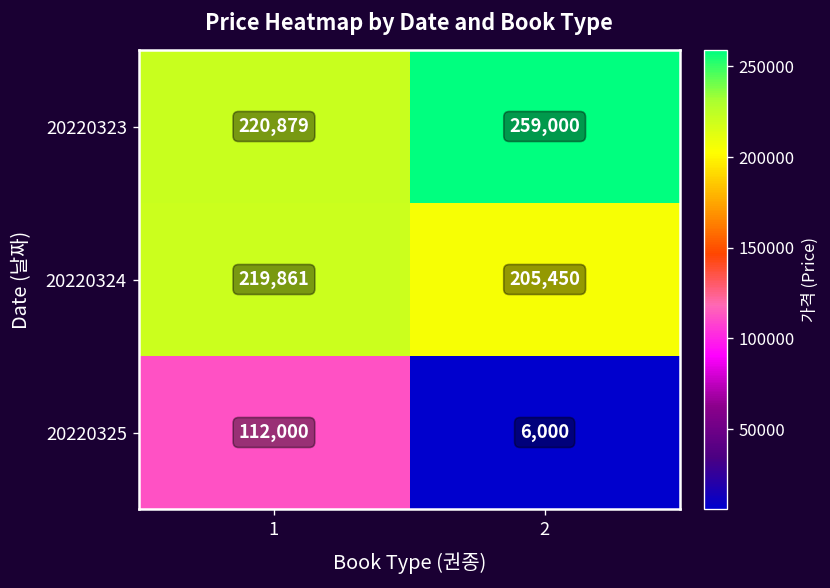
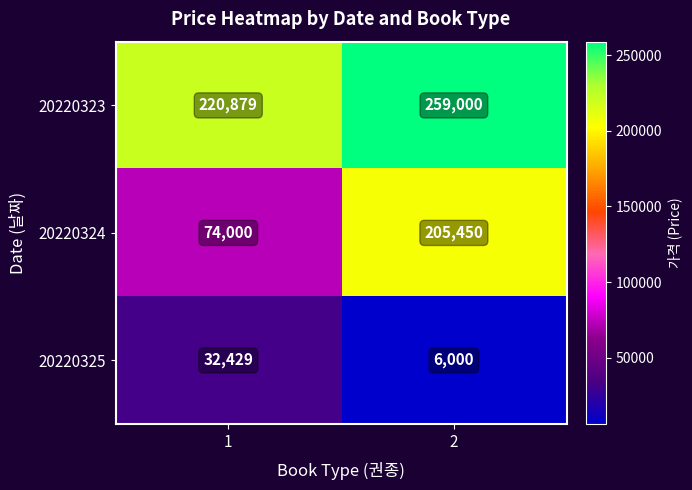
20220324, 1: 219,861 -> 74,000
20220325, 1: 112,000 -> 32,429
